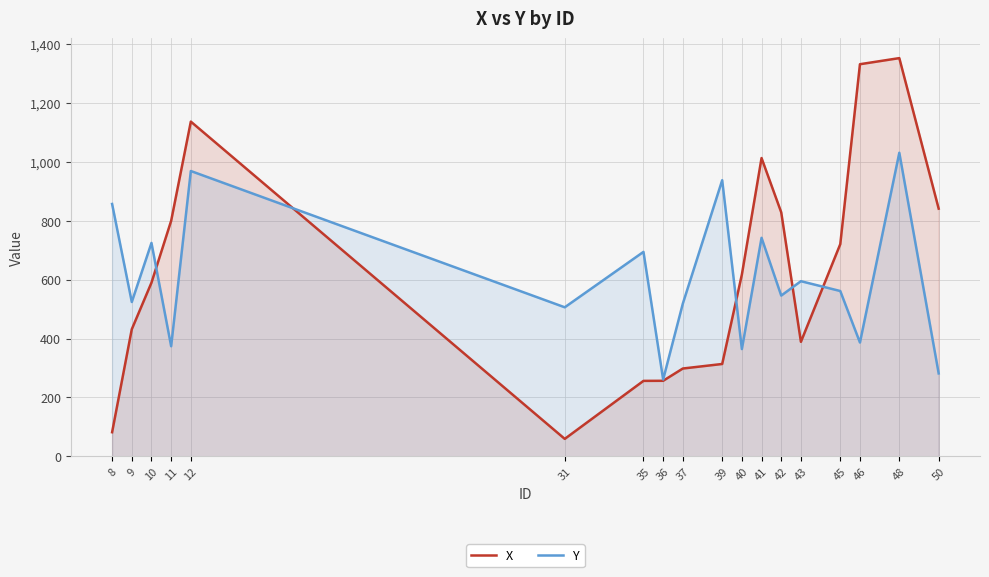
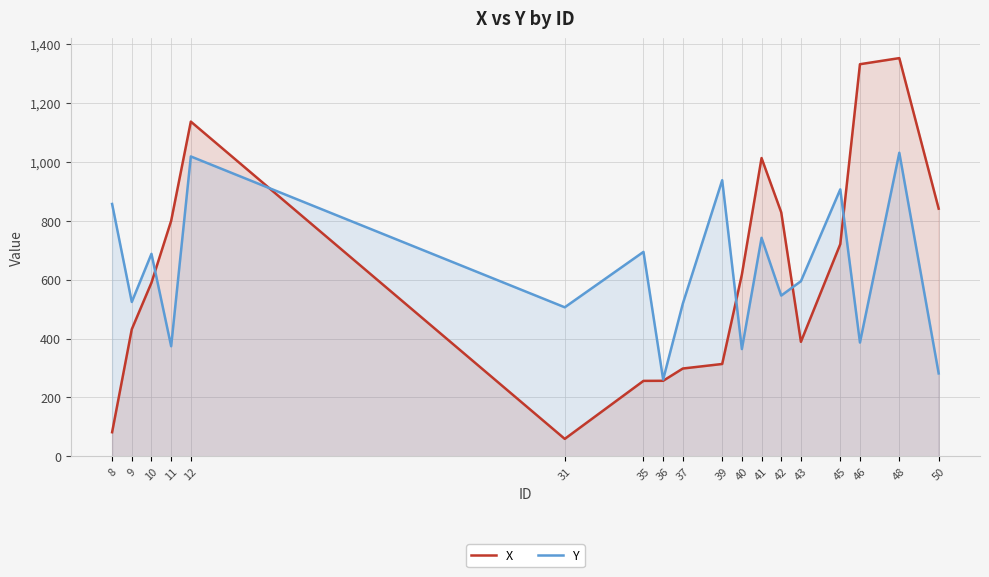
Y, 10: 720 -> 690
Y, 12: 970 -> 1,020
Y, 45: 560 -> 910
